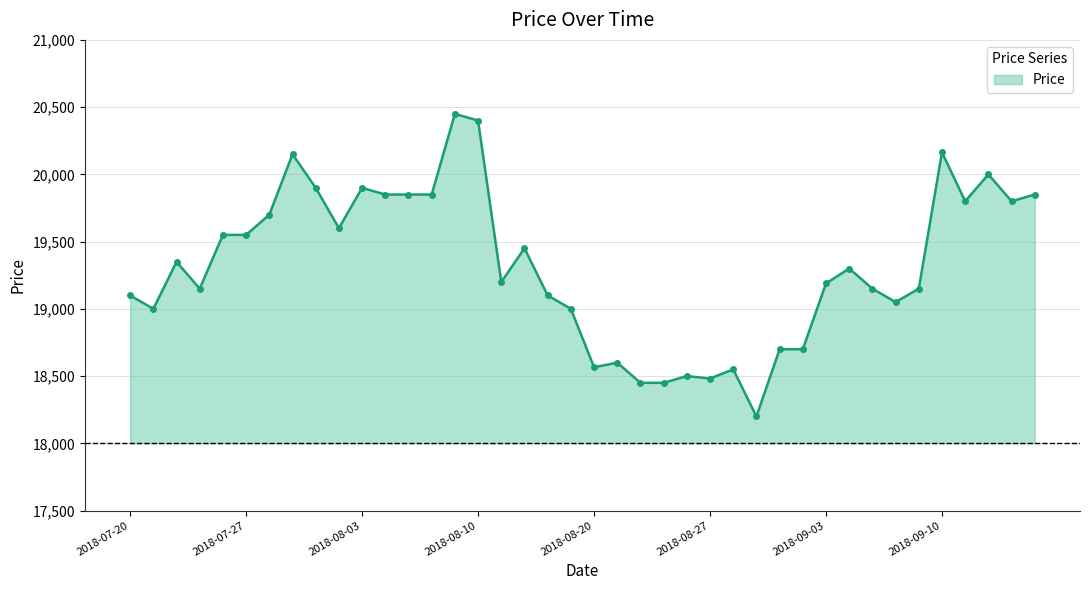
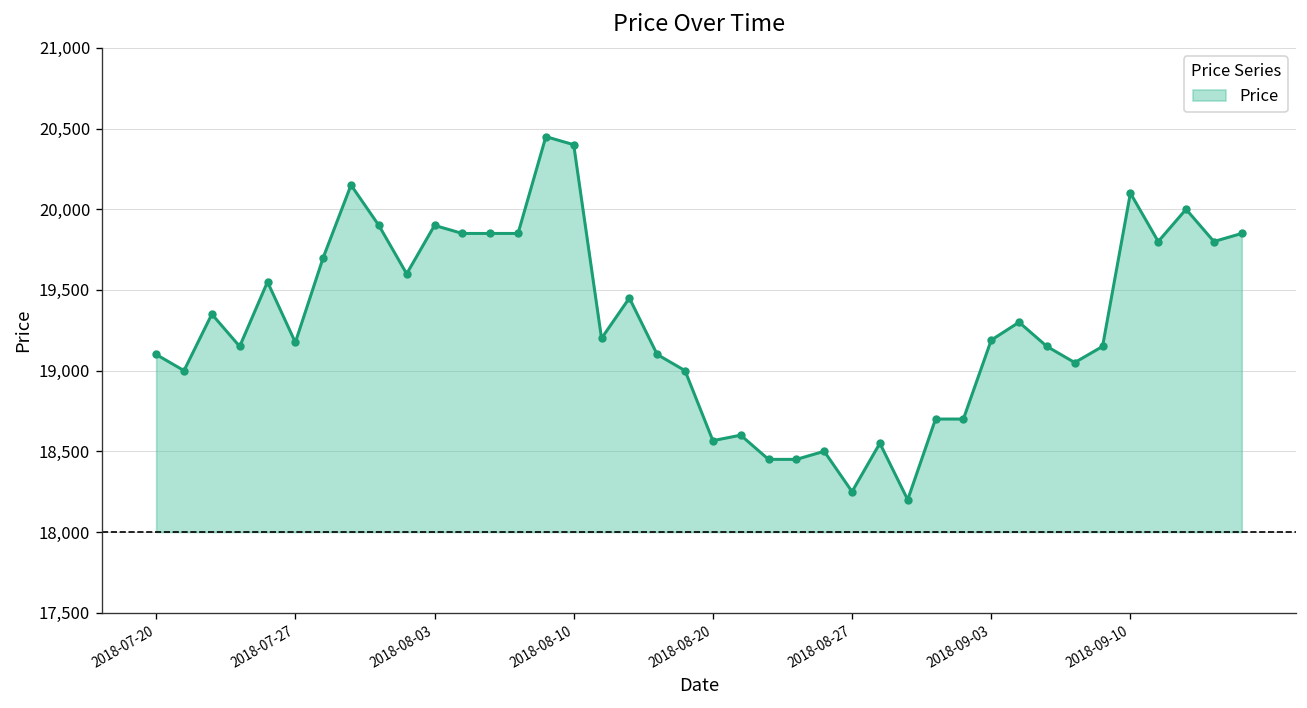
2018-07-27: 19,550 -> 19,180
2018-08-27: 18,480 -> 18,250
2018-09-10: 20,160 -> 20,100
